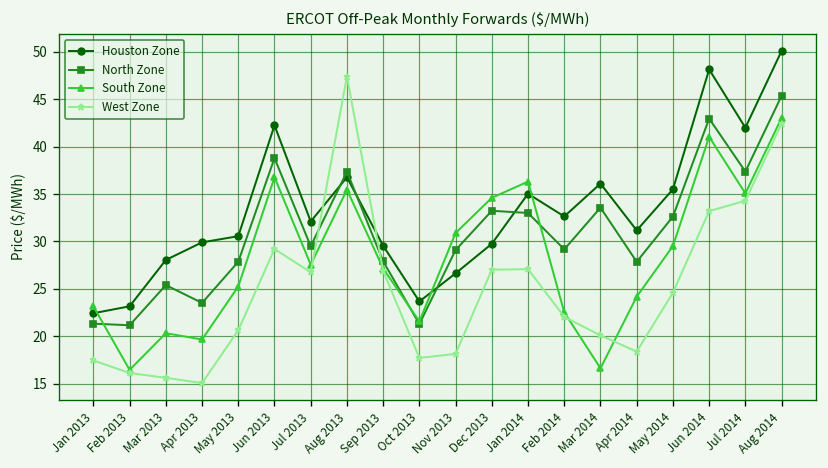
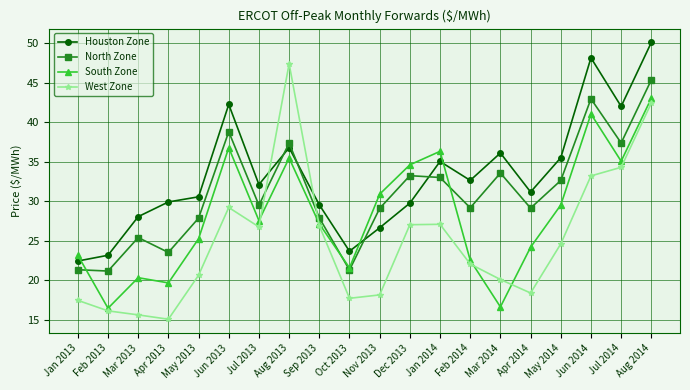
North Zone, Apr 2014: 28 -> 29
